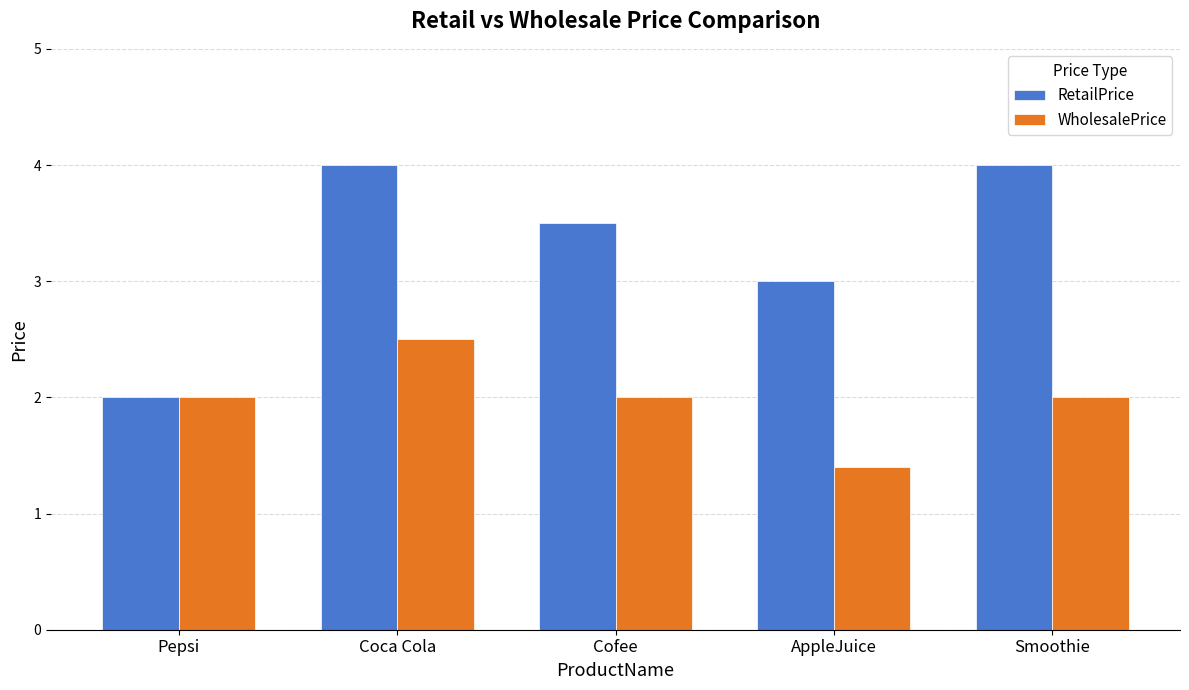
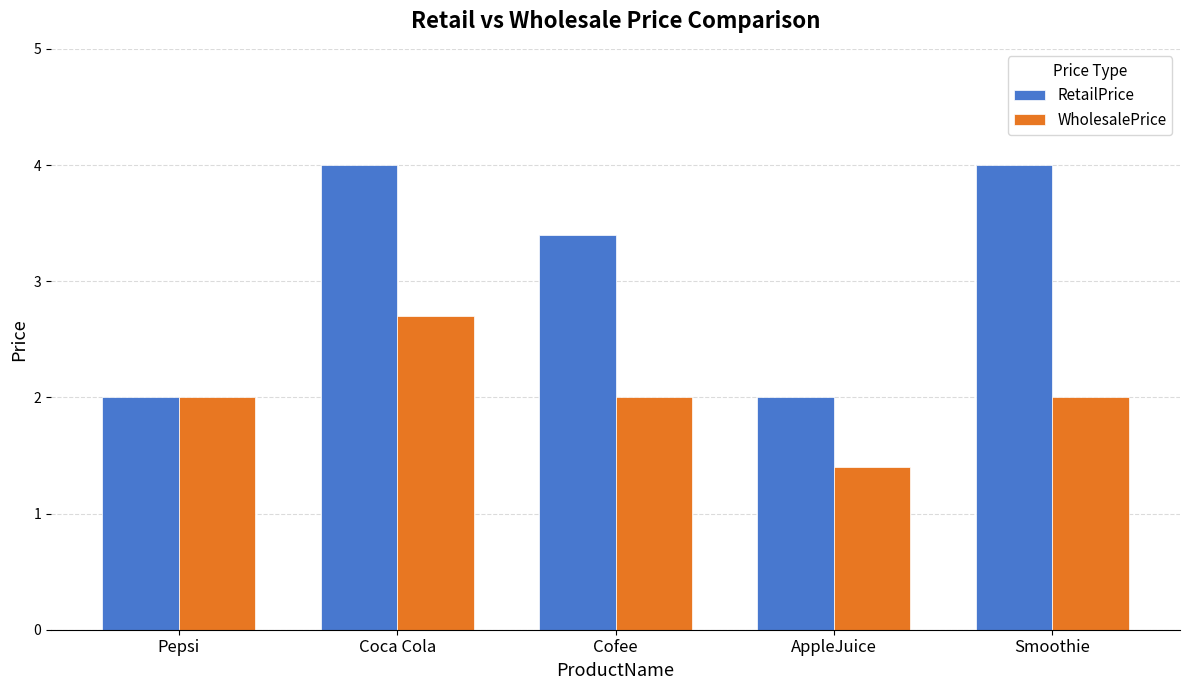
WholesalePrice, Coca Cola: 2.5 -> 2.7
RetailPrice, Cofee: 3.5 -> 3.4
RetailPrice, AppleJuice: 3 -> 2
